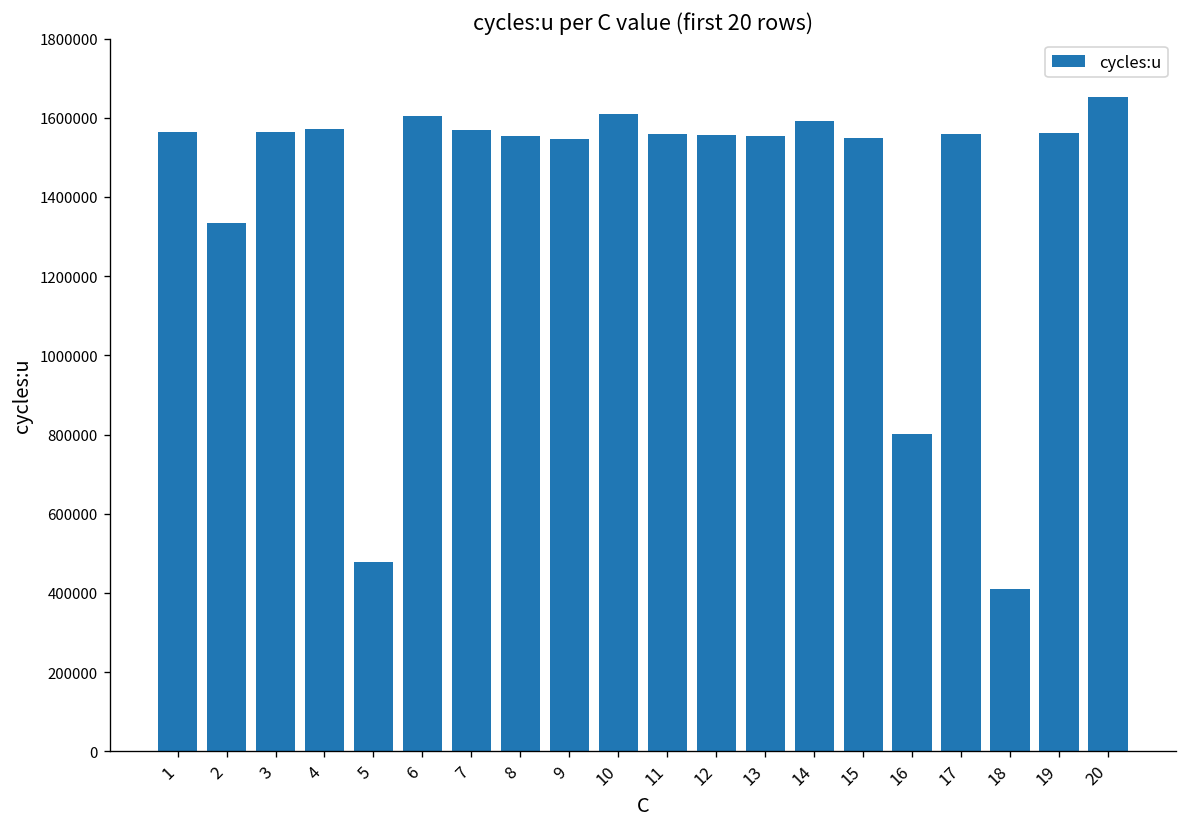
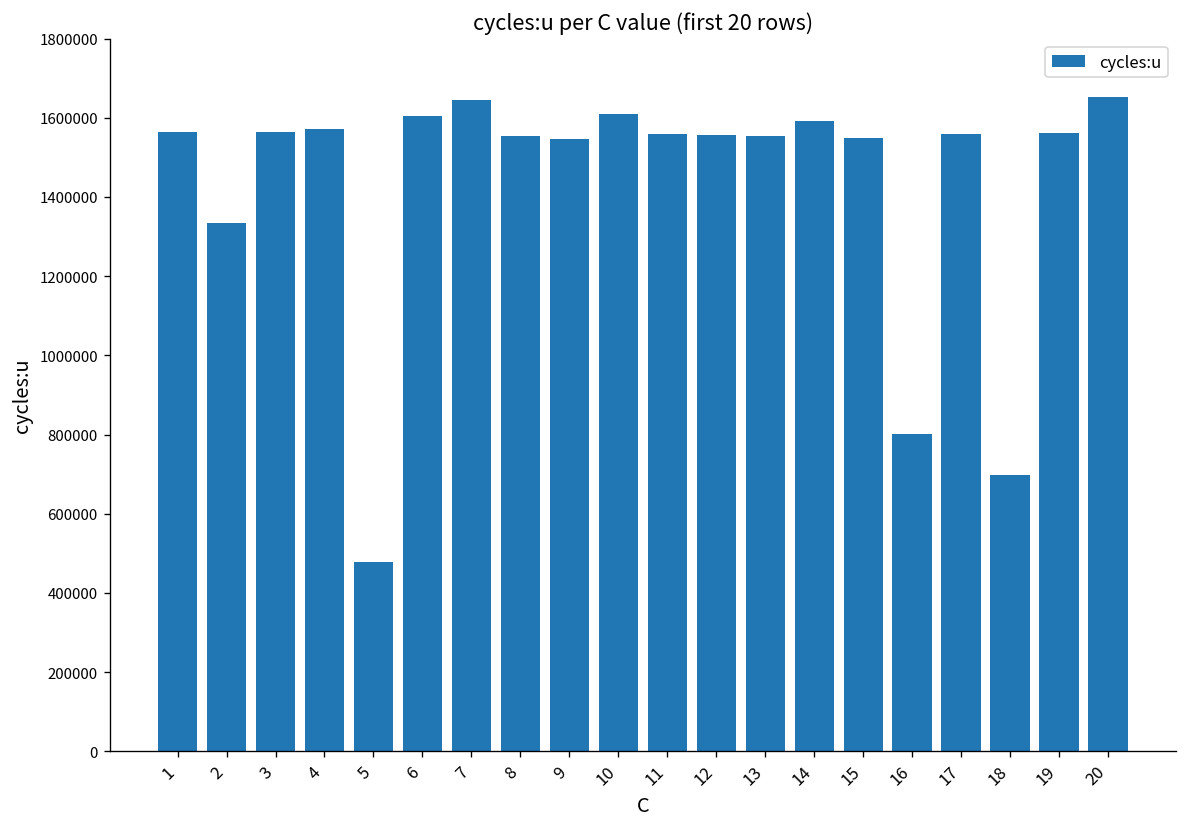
7: 1570000 -> 1640000
18: 410000 -> 700000
